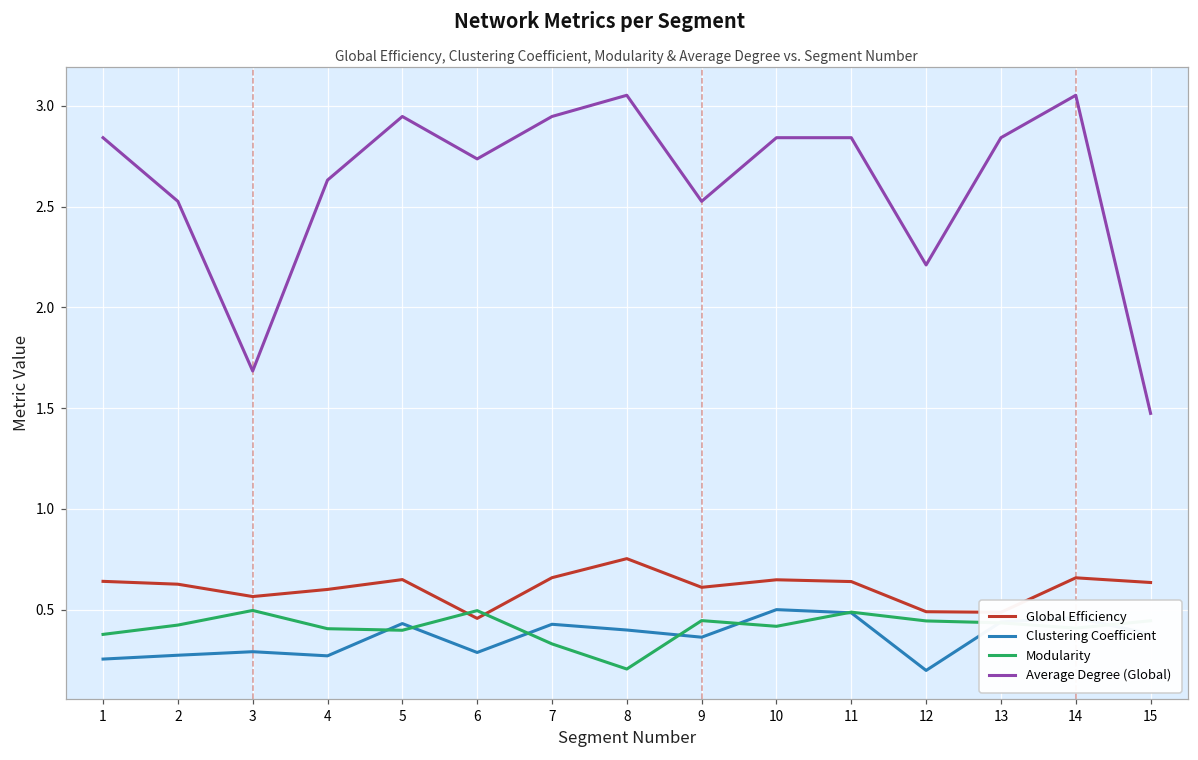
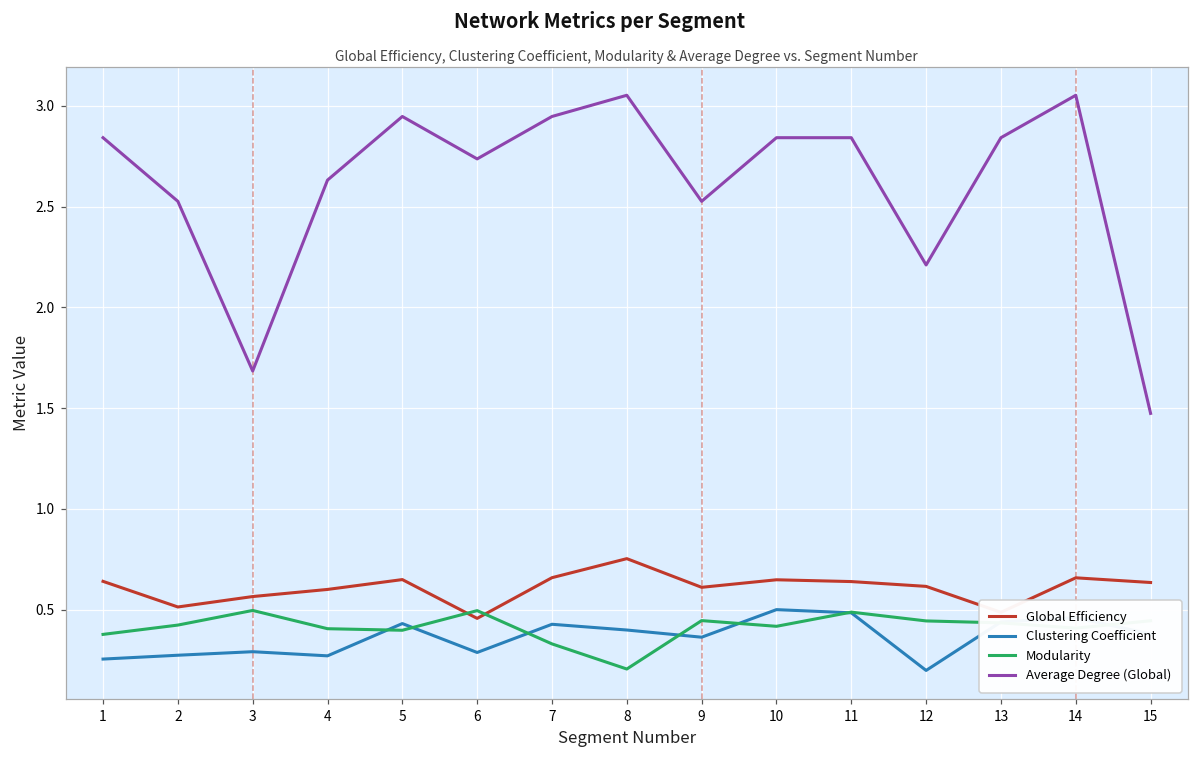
Global Efficiency, 2: 0.63 -> 0.51
Global Efficiency, 12: 0.49 -> 0.62
